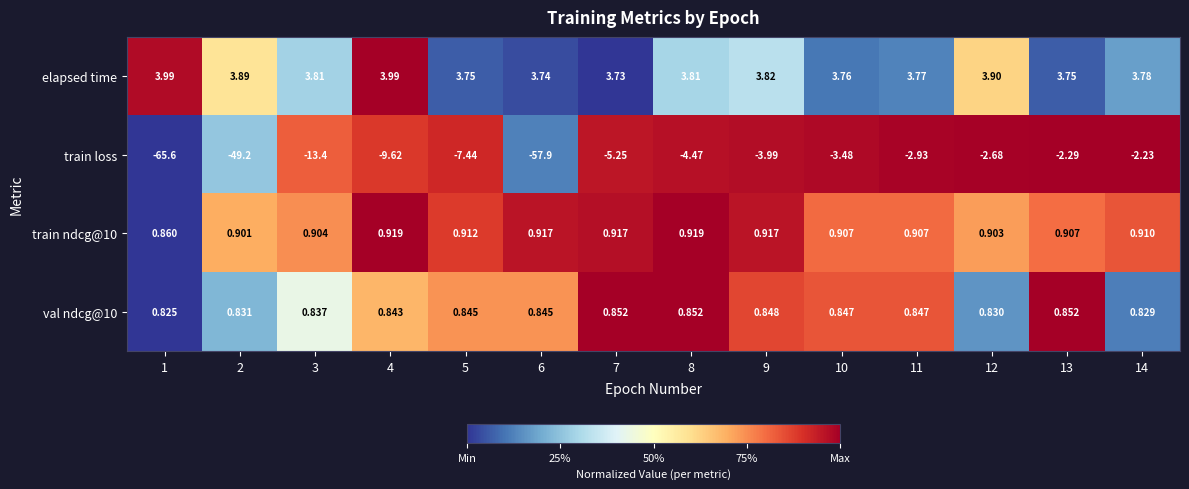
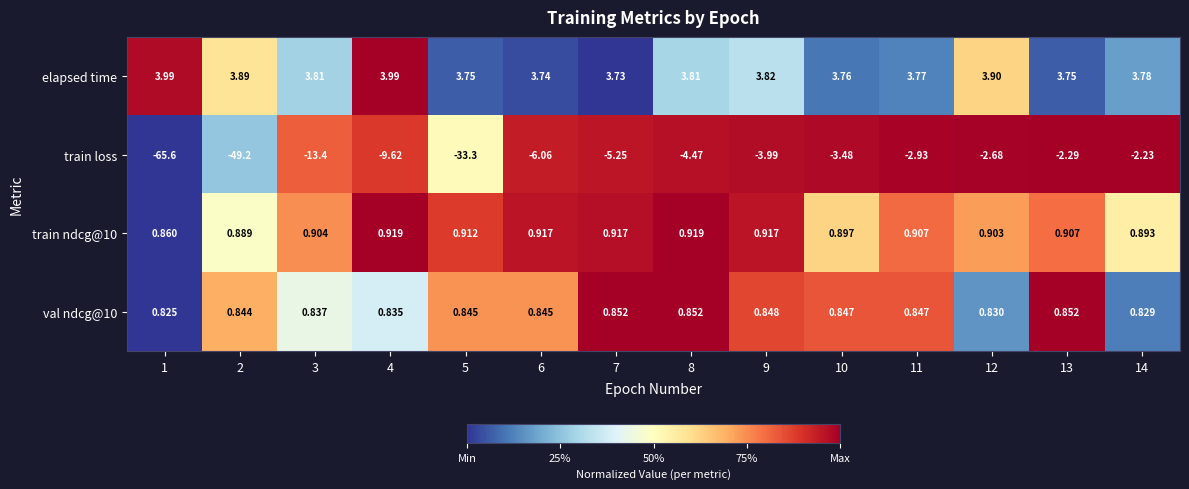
train loss, 5: -7.44 -> -33.3
train loss, 6: -57.9 -> -6.06
train ndcg@10, 2: 0.901 -> 0.889
train ndcg@10, 10: 0.907 -> 0.897
train ndcg@10, 14: 0.910 -> 0.893
val ndcg@10, 2: 0.831 -> 0.844
val ndcg@10, 4: 0.843 -> 0.835
